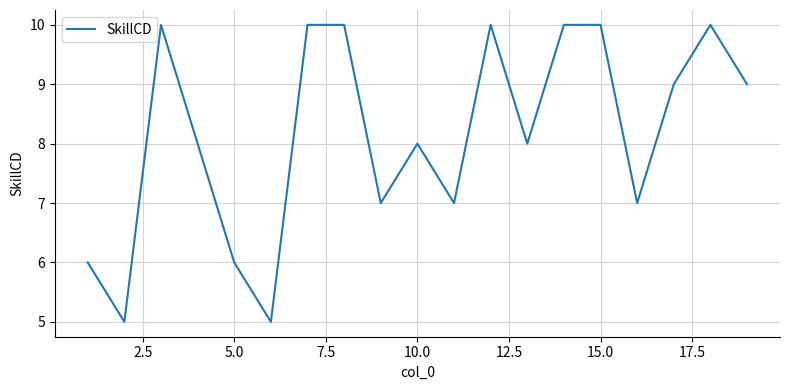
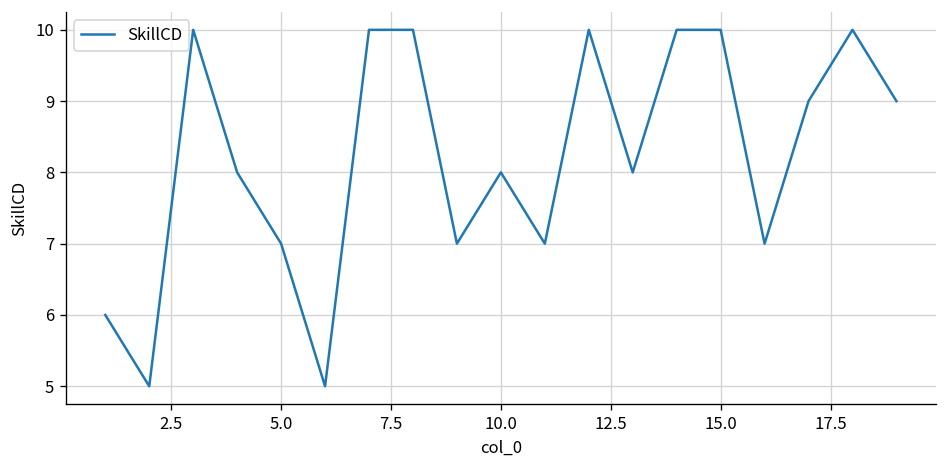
5.0: 6 -> 7
